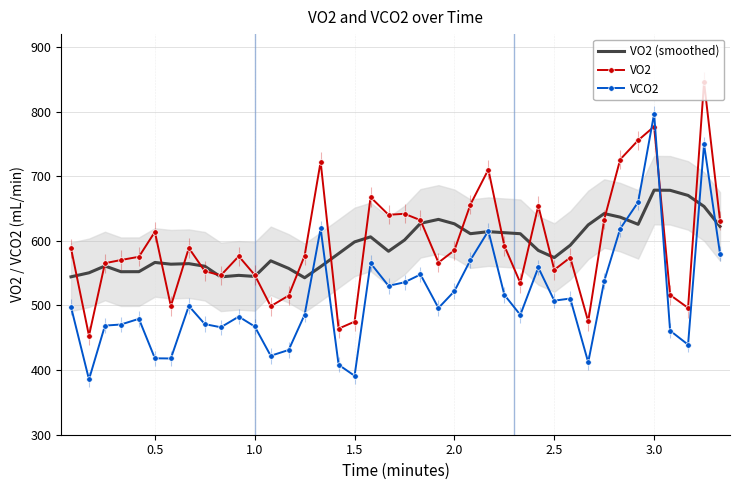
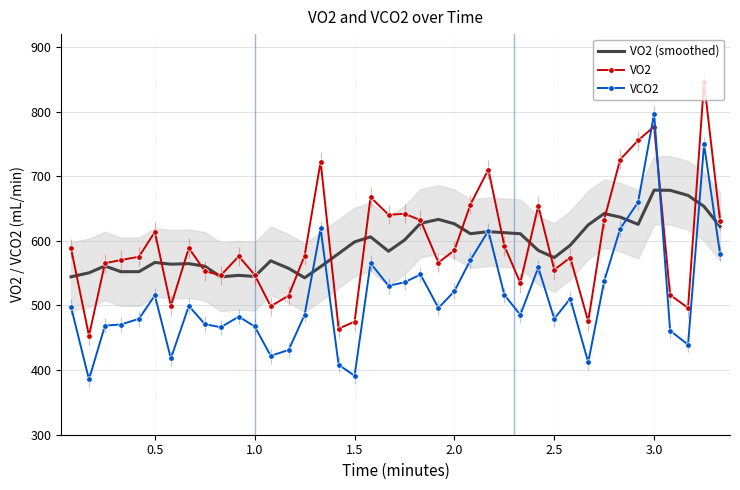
VCO2, 0.5: 420 -> 520
VCO2, 2.5: 510 -> 480
